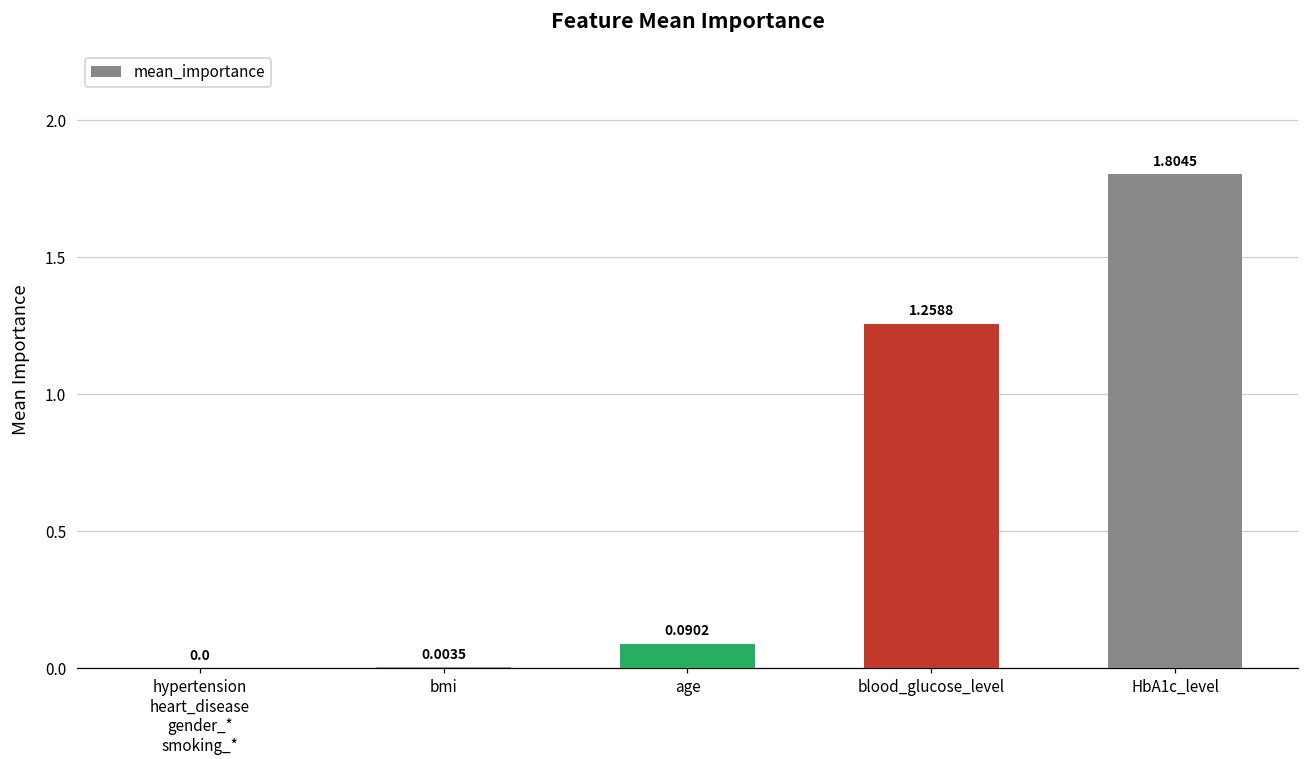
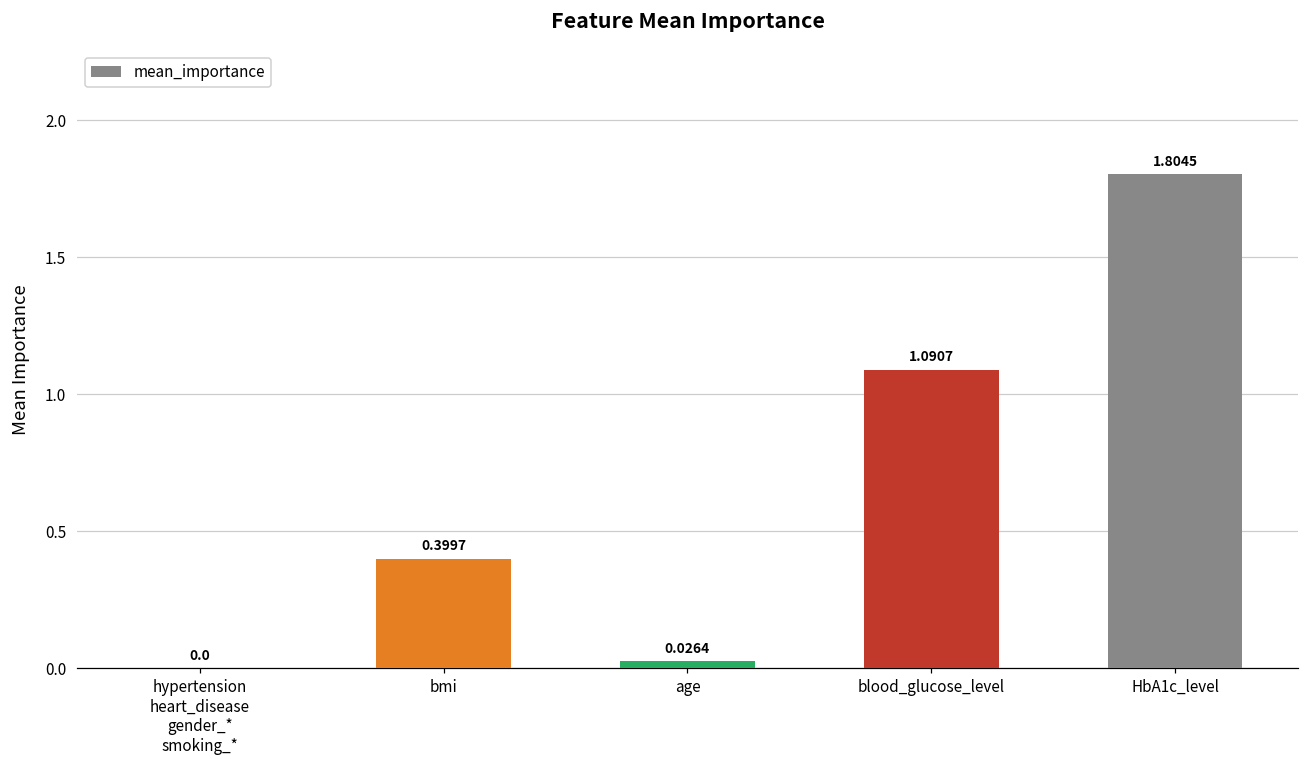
bmi: 0.0035 -> 0.3997
age: 0.0902 -> 0.0264
blood_glucose_level: 1.2588 -> 1.0907
